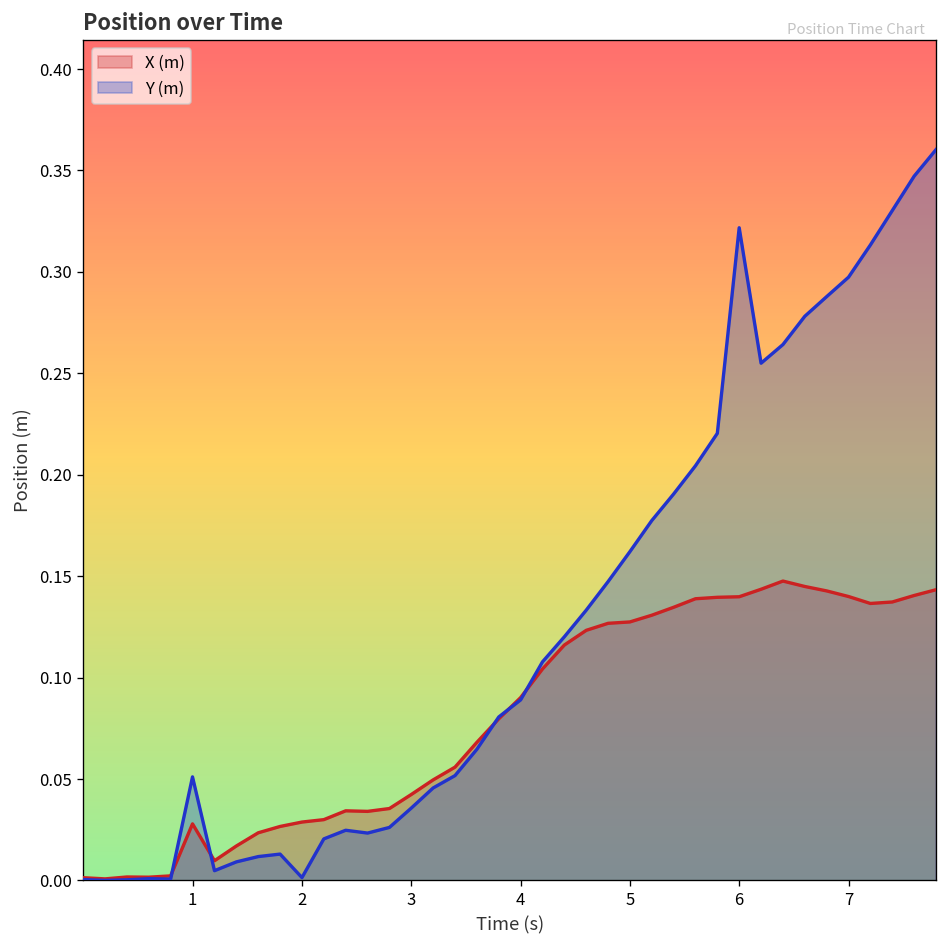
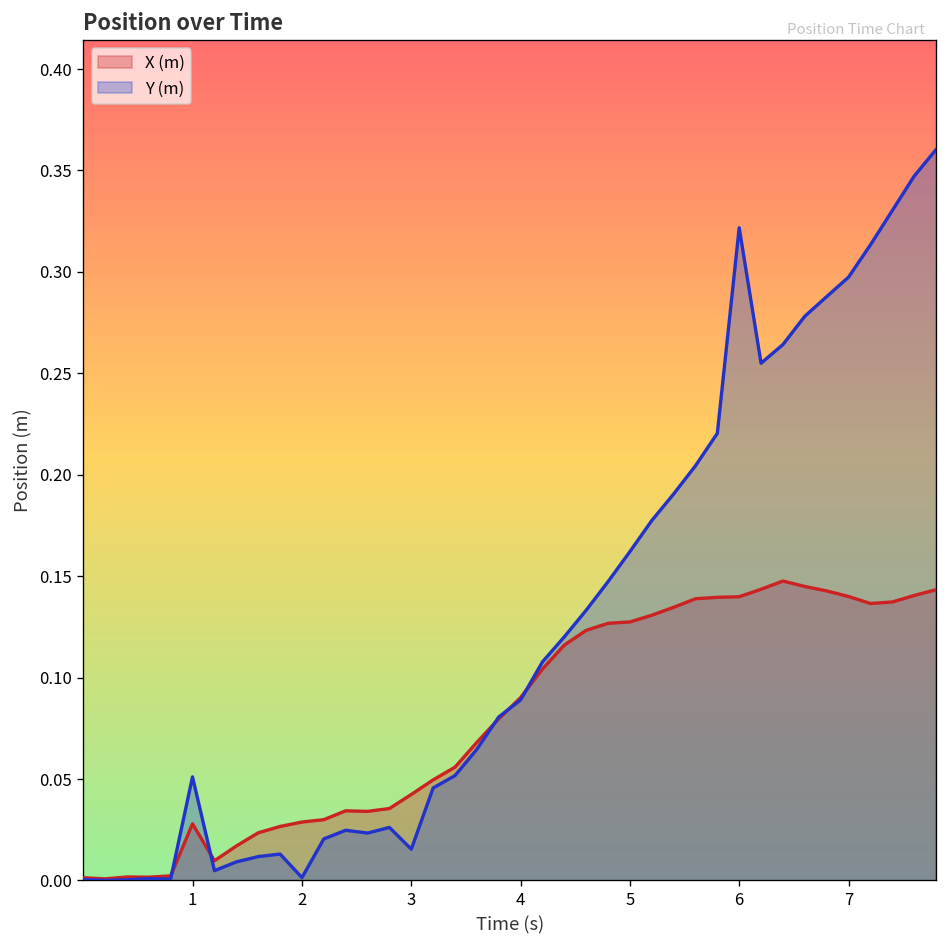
Y (m), 3: 0.036 -> 0.015
